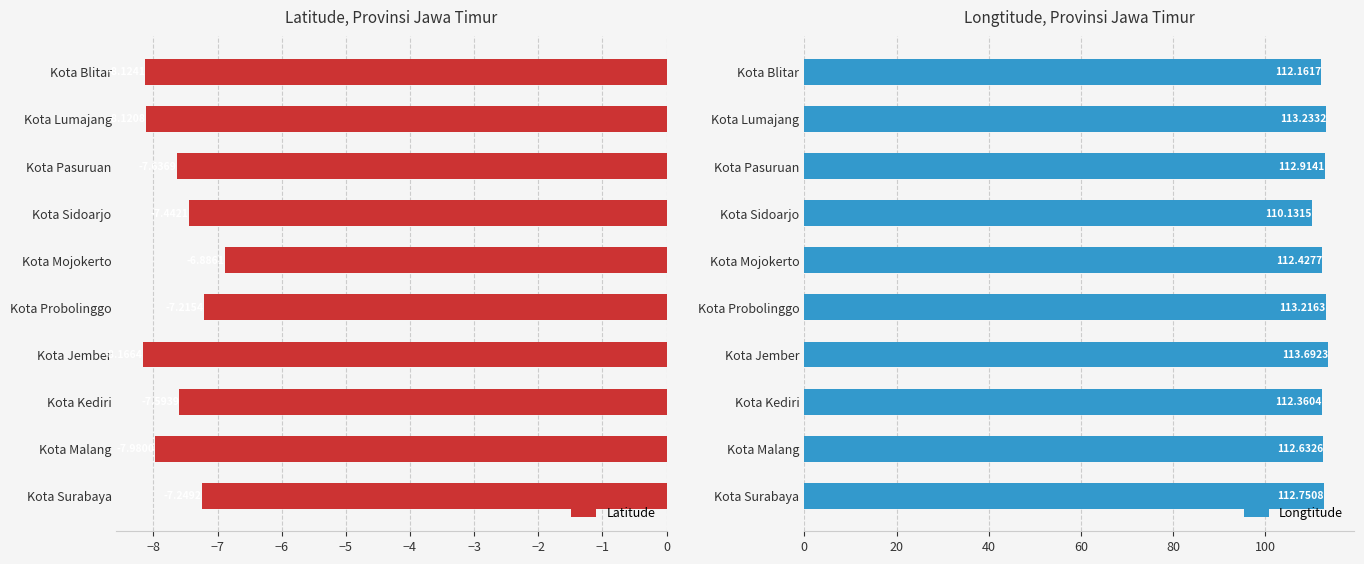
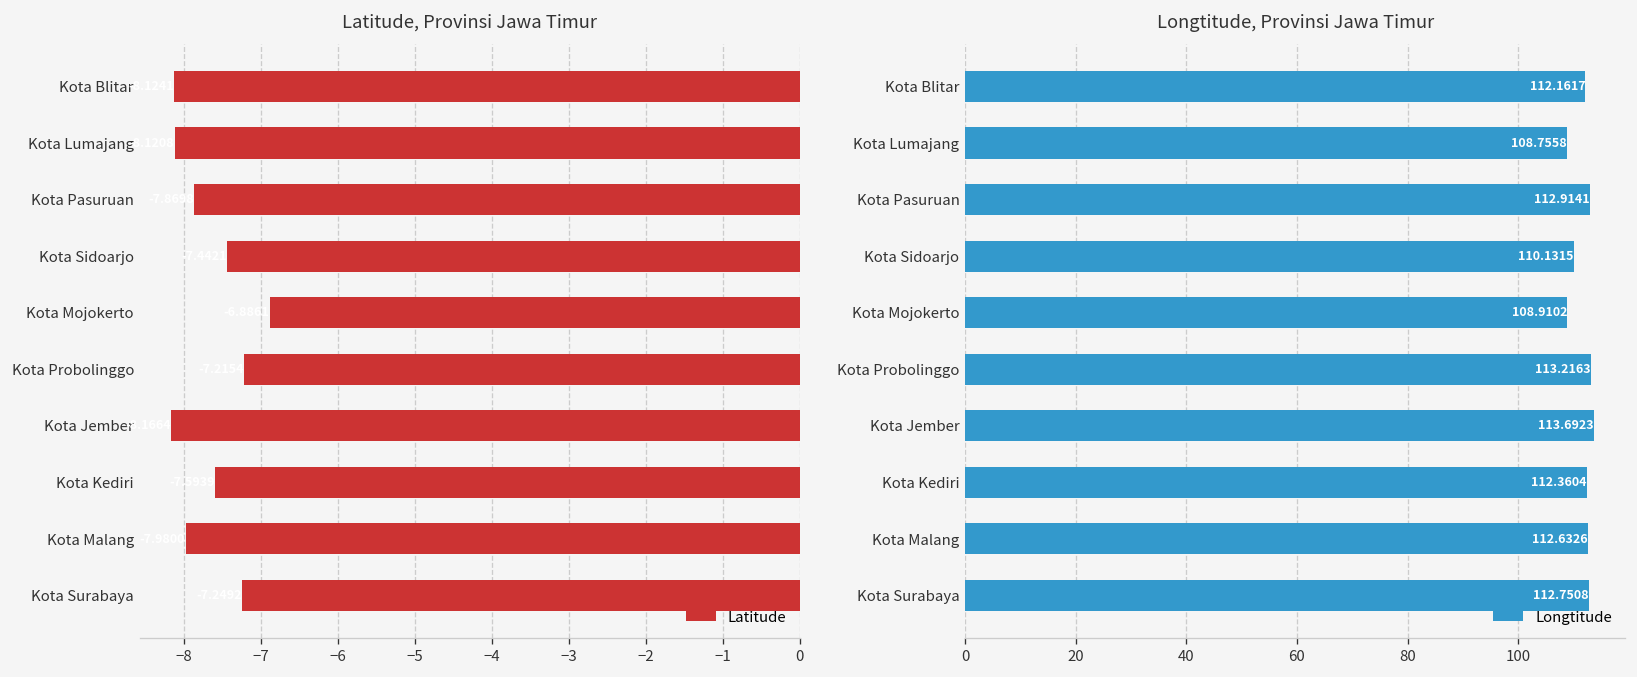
Latitude, Provinsi Jawa Timur, Kota Pasuruan: -7.6 -> -7.9
Longtitude, Provinsi Jawa Timur, Kota Lumajang: 113.2332 -> 108.7558
Longtitude, Provinsi Jawa Timur, Kota Mojokerto: 112.4277 -> 108.9102
